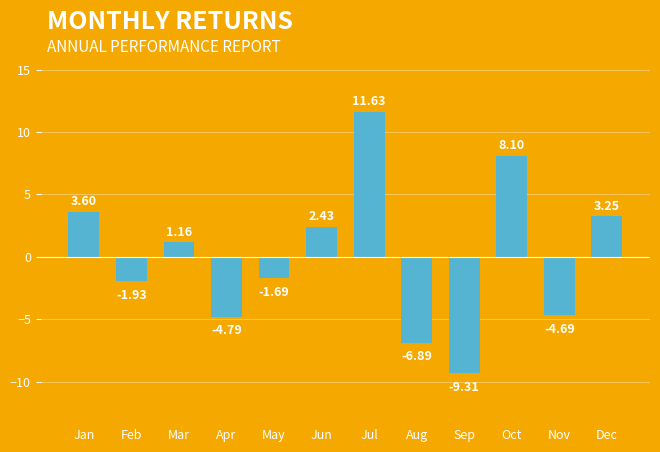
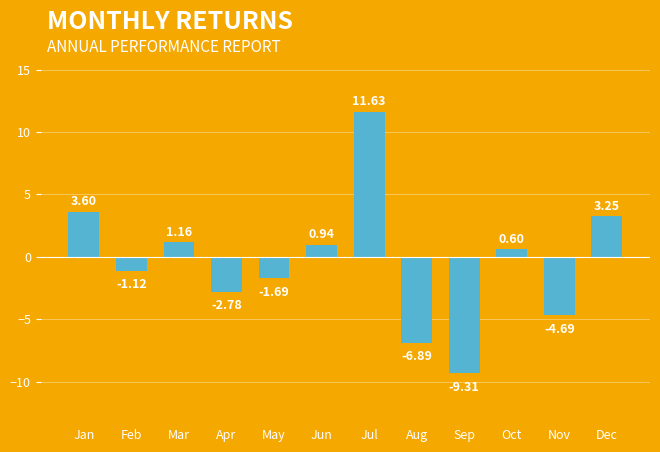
Feb: -1.93 -> -1.12
Apr: -4.79 -> -2.78
Jun: 2.43 -> 0.94
Oct: 8.10 -> 0.60
